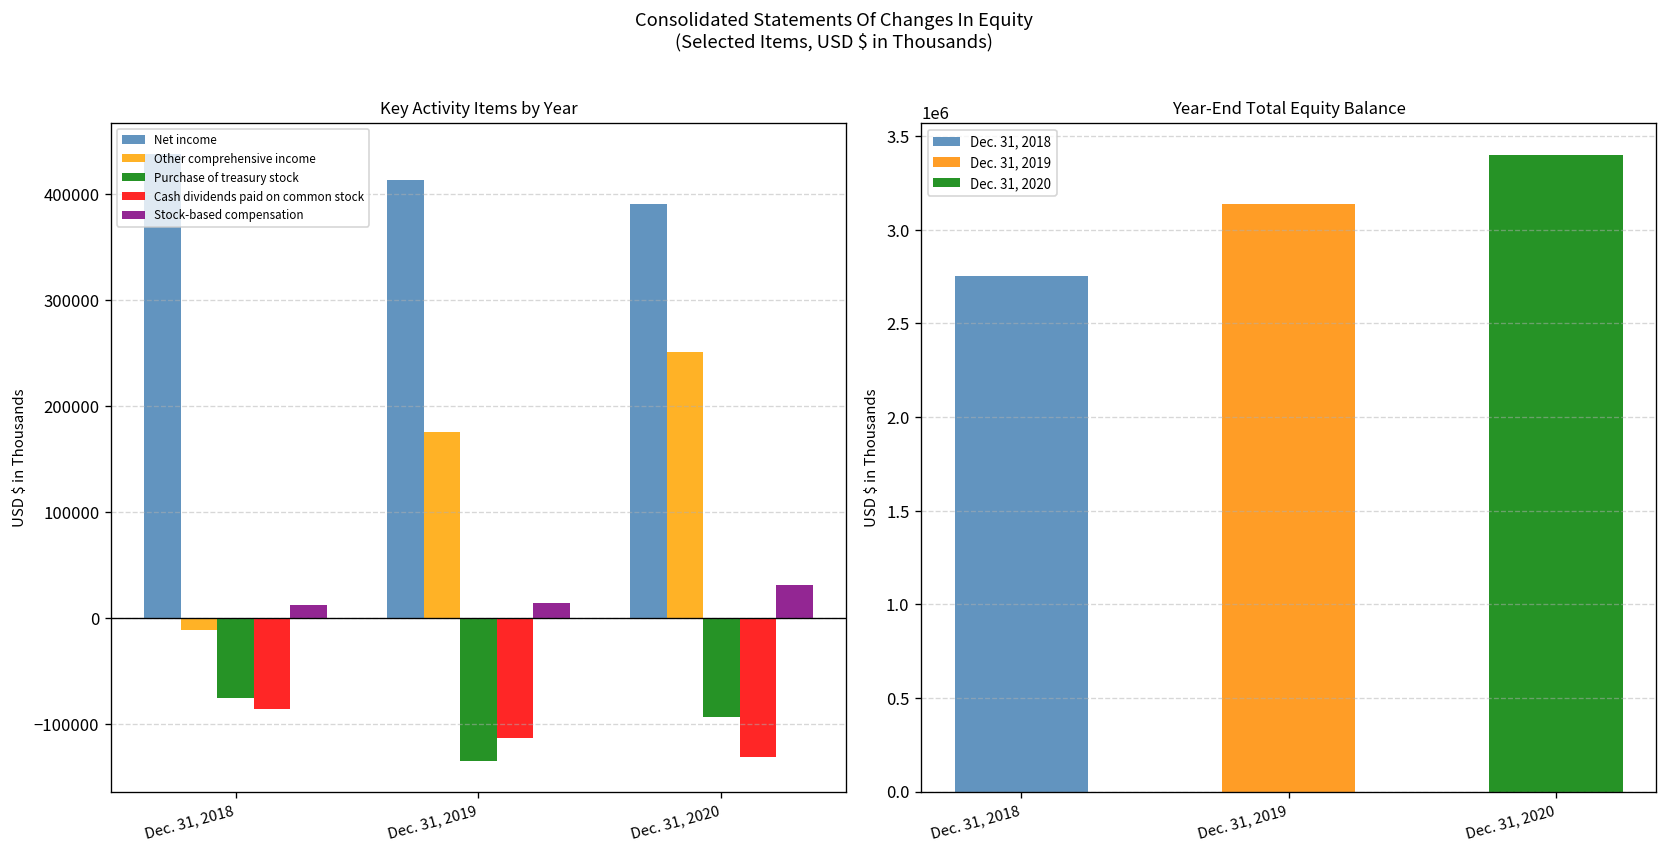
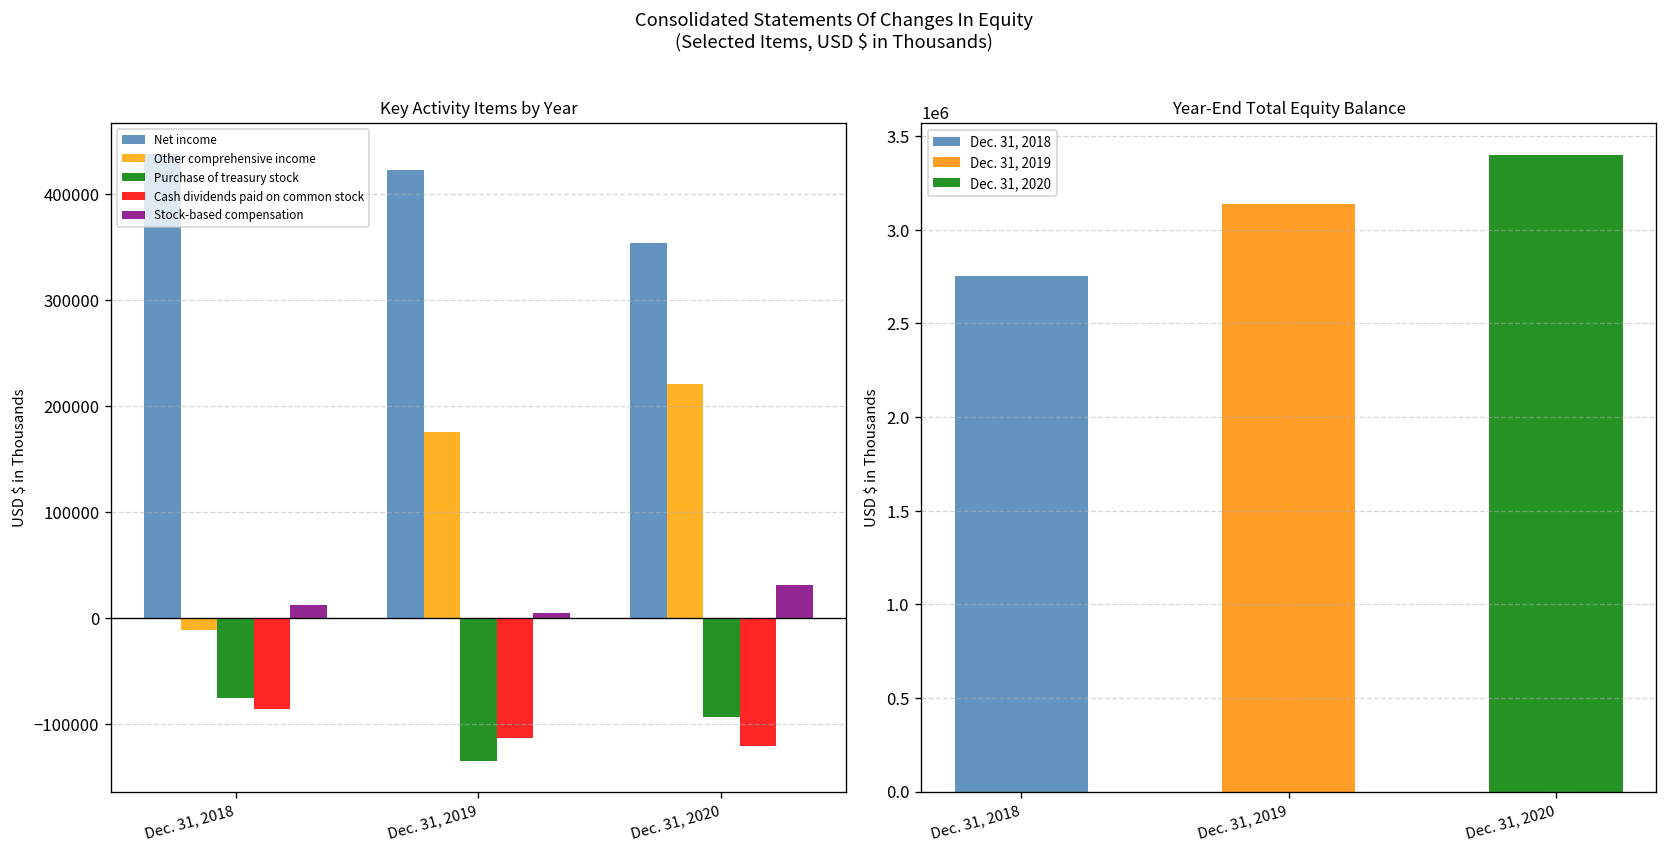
Key Activity Items by Year, Net income, Dec. 31, 2019: 410000 -> 420000
Key Activity Items by Year, Stock-based compensation, Dec. 31, 2019: 10000 -> 0
Key Activity Items by Year, Net income, Dec. 31, 2020: 390000 -> 350000
Key Activity Items by Year, Other comprehensive income, Dec. 31, 2020: 250000 -> 220000
Key Activity Items by Year, Cash dividends paid on common stock, Dec. 31, 2020: -130000 -> -120000
